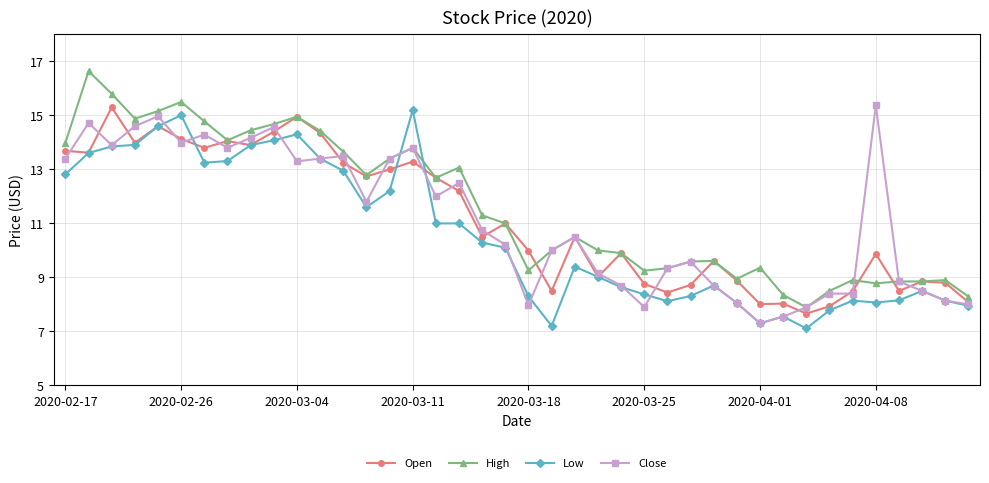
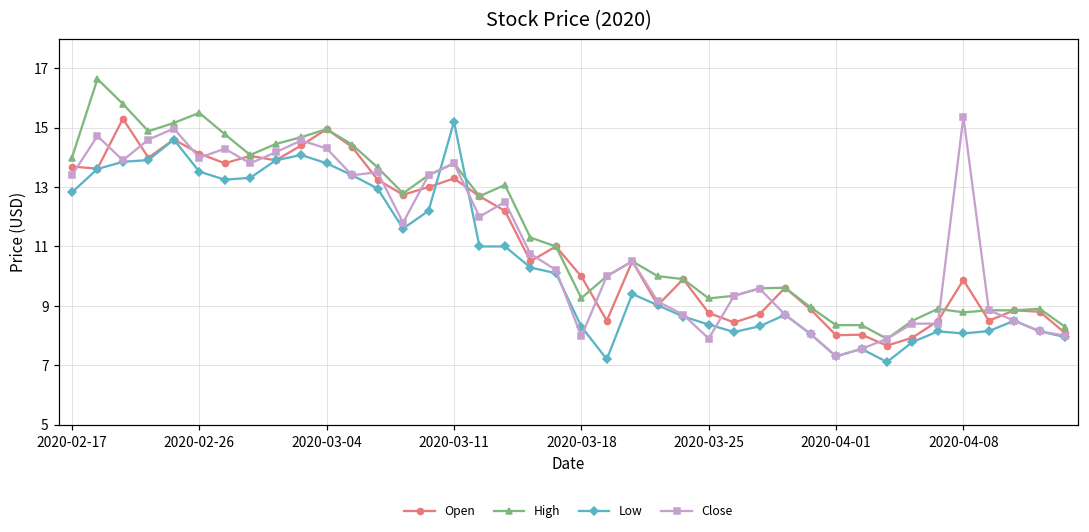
Low, 2020-02-26: 15.0 -> 13.5
Low, 2020-03-04: 14.3 -> 13.8
Close, 2020-03-04: 13.3 -> 14.3
High, 2020-04-01: 9.4 -> 8.4
